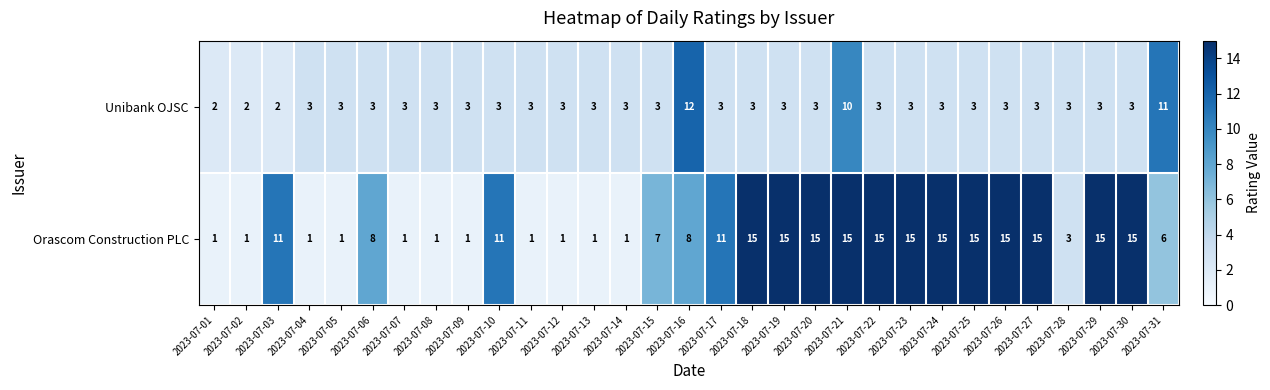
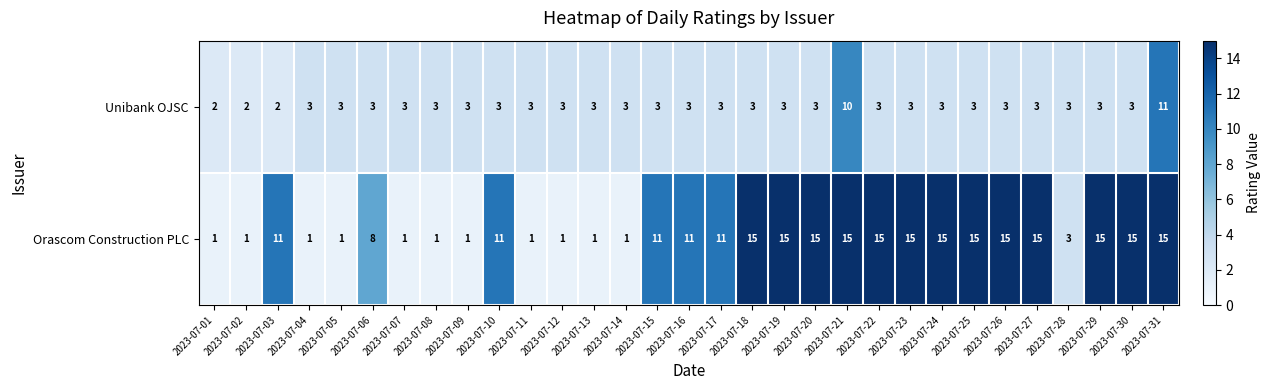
Unibank OJSC, 2023-07-16: 12 -> 3
Orascom Construction PLC, 2023-07-15: 7 -> 11
Orascom Construction PLC, 2023-07-16: 8 -> 11
Orascom Construction PLC, 2023-07-31: 6 -> 15
